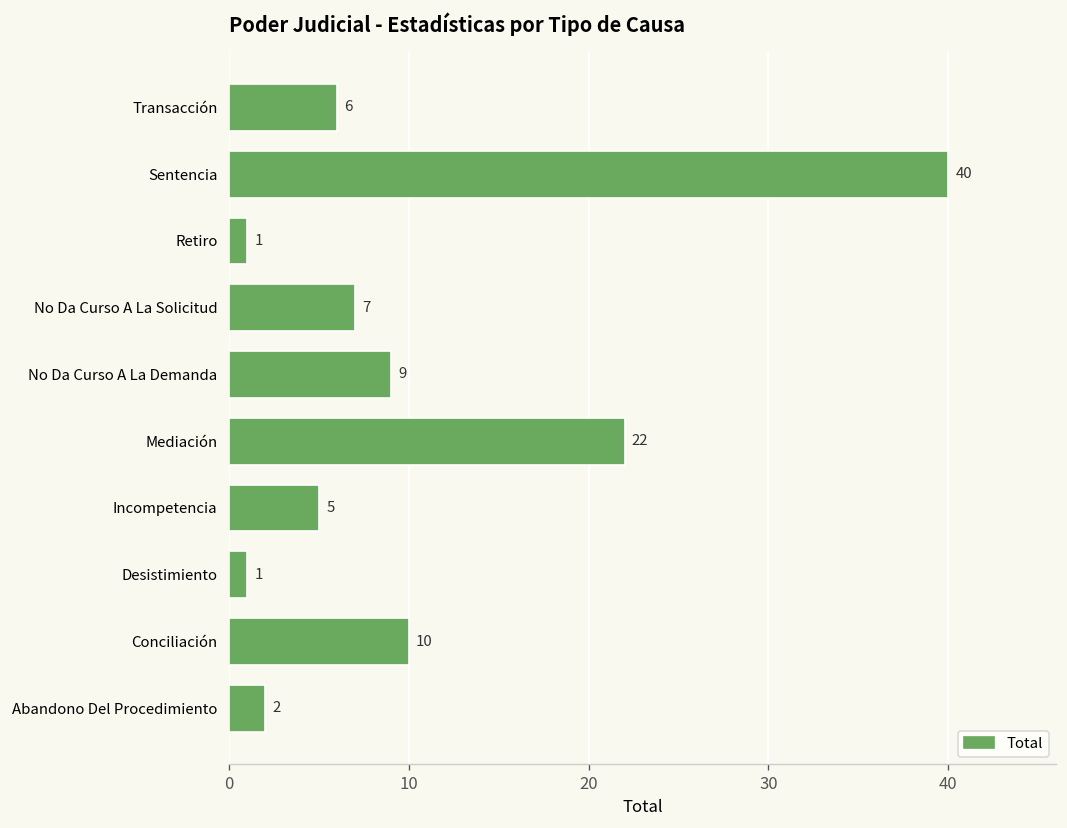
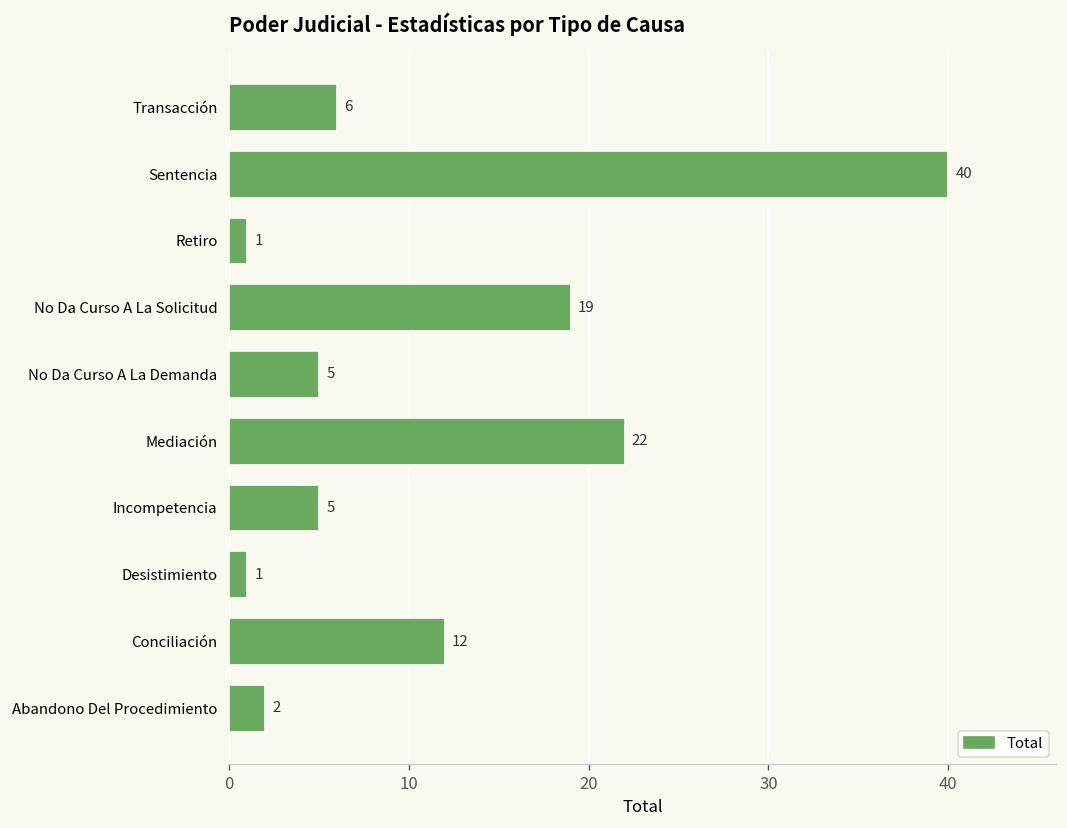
No Da Curso A La Solicitud: 7 -> 19
No Da Curso A La Demanda: 9 -> 5
Conciliación: 10 -> 12
